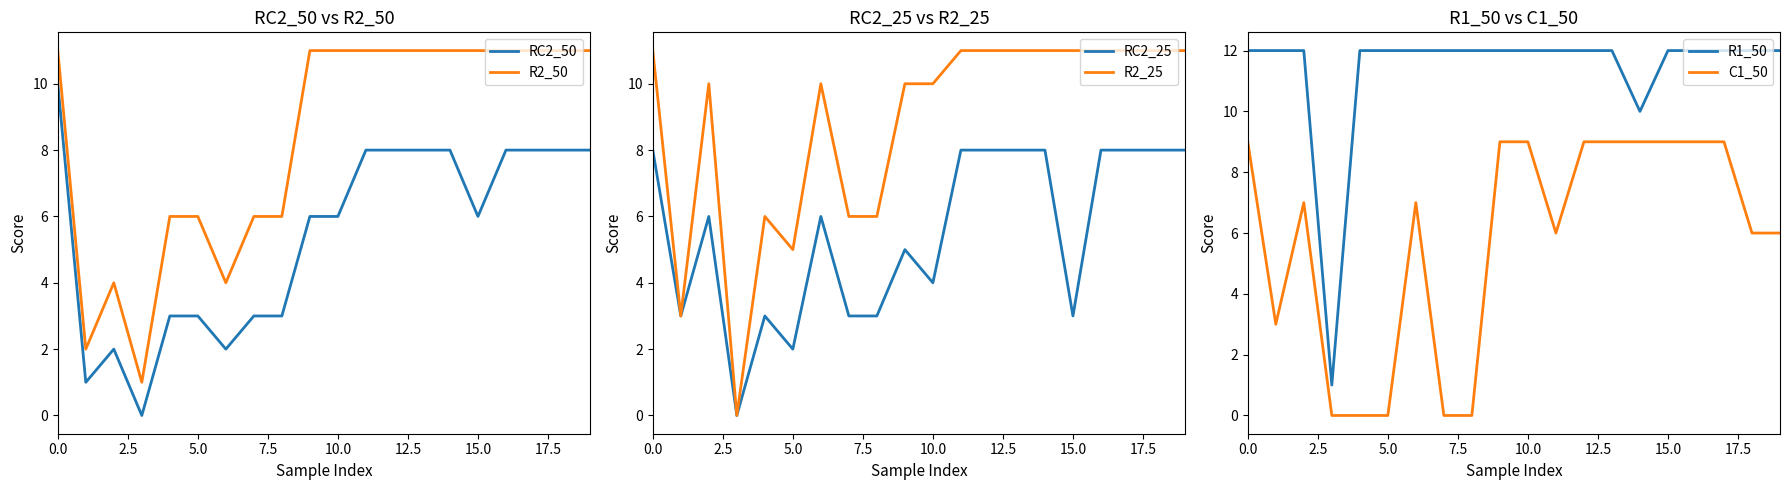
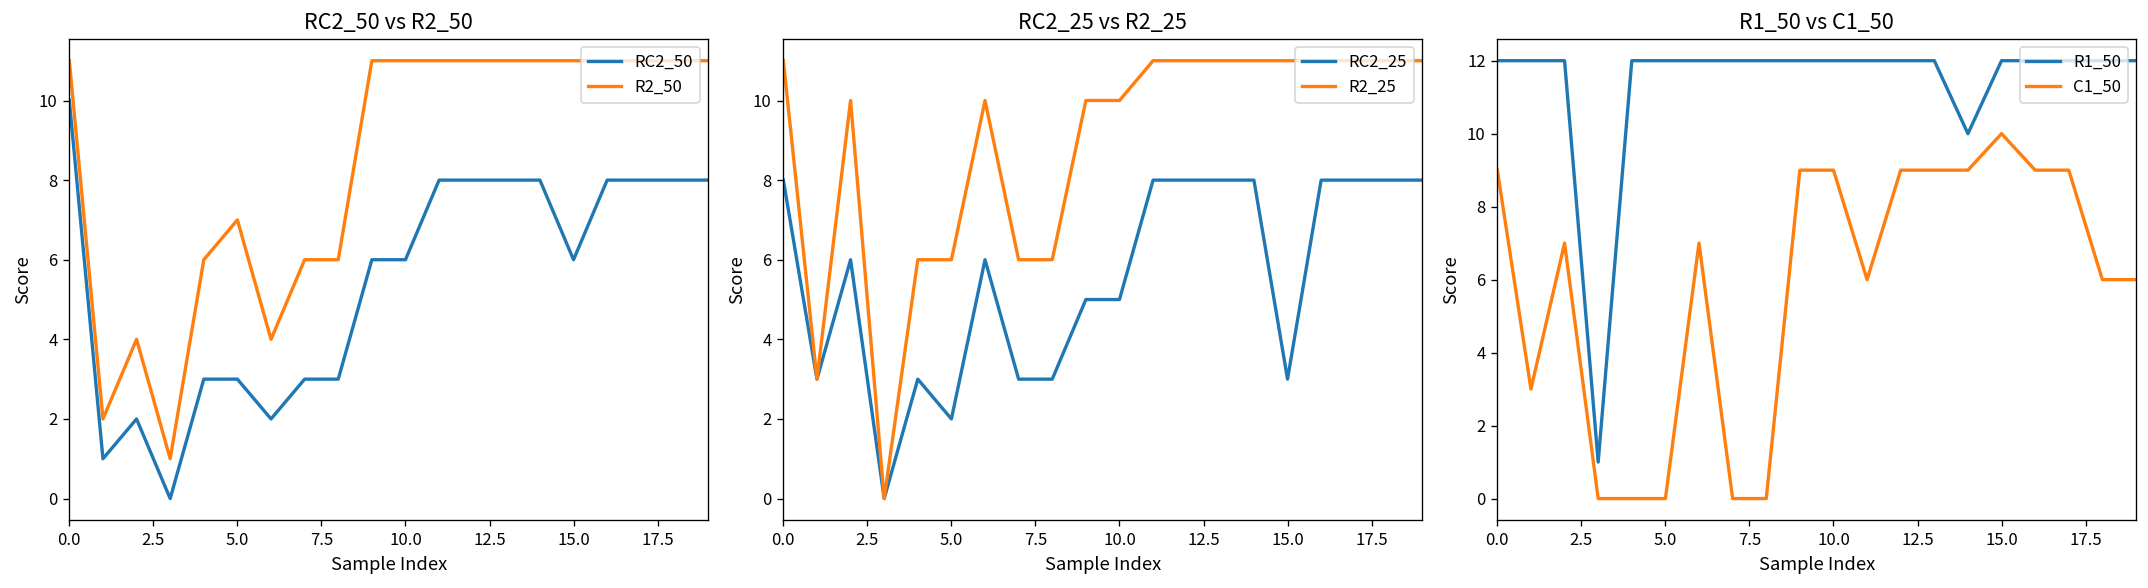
RC2_50 vs R2_50, R2_50, 5.0: 6 -> 7
RC2_25 vs R2_25, R2_25, 5.0: 5 -> 6
RC2_25 vs R2_25, RC2_25, 10.0: 4 -> 5
R1_50 vs C1_50, C1_50, 15.0: 9 -> 10
